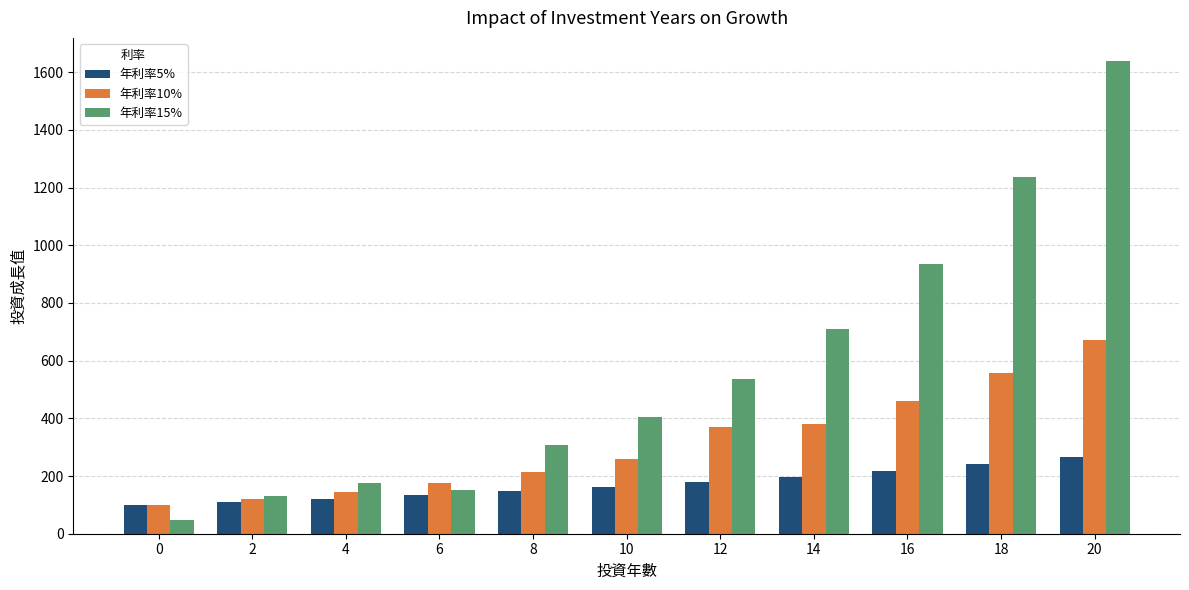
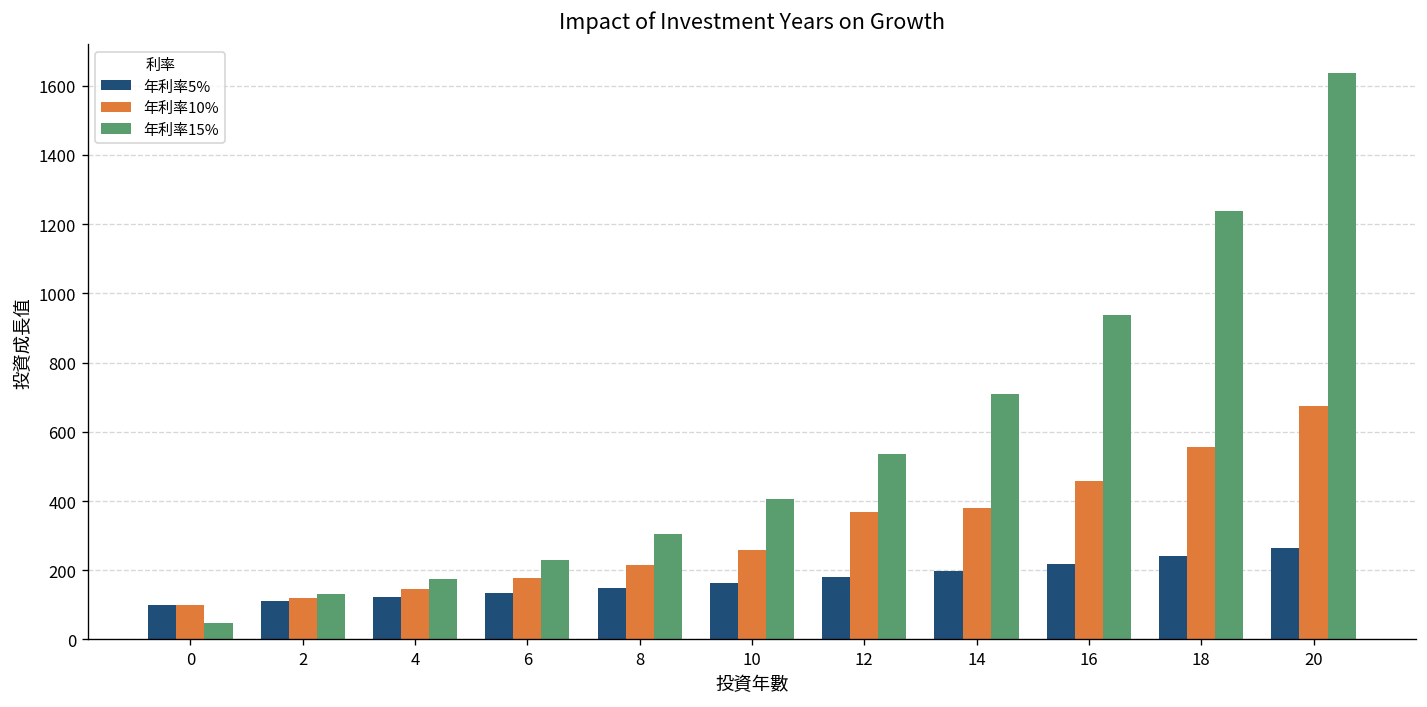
年利率15%, 6: 150 -> 230
